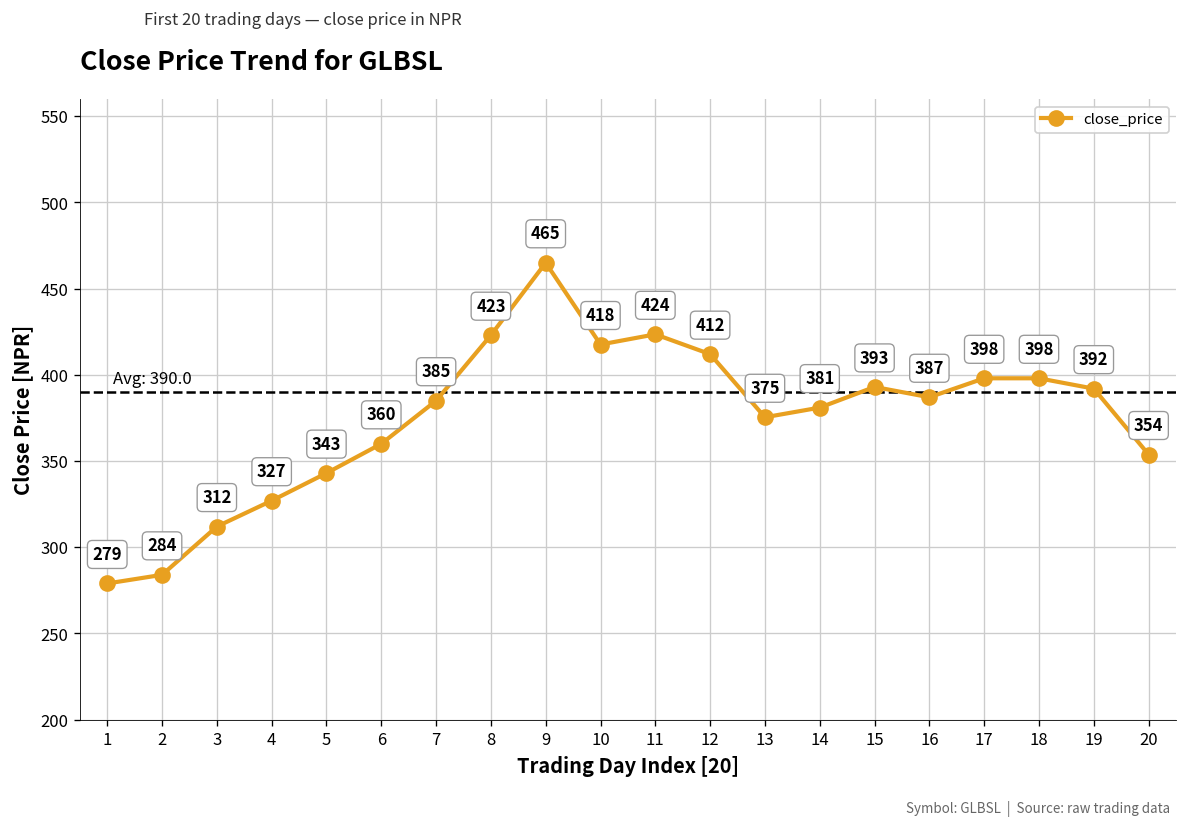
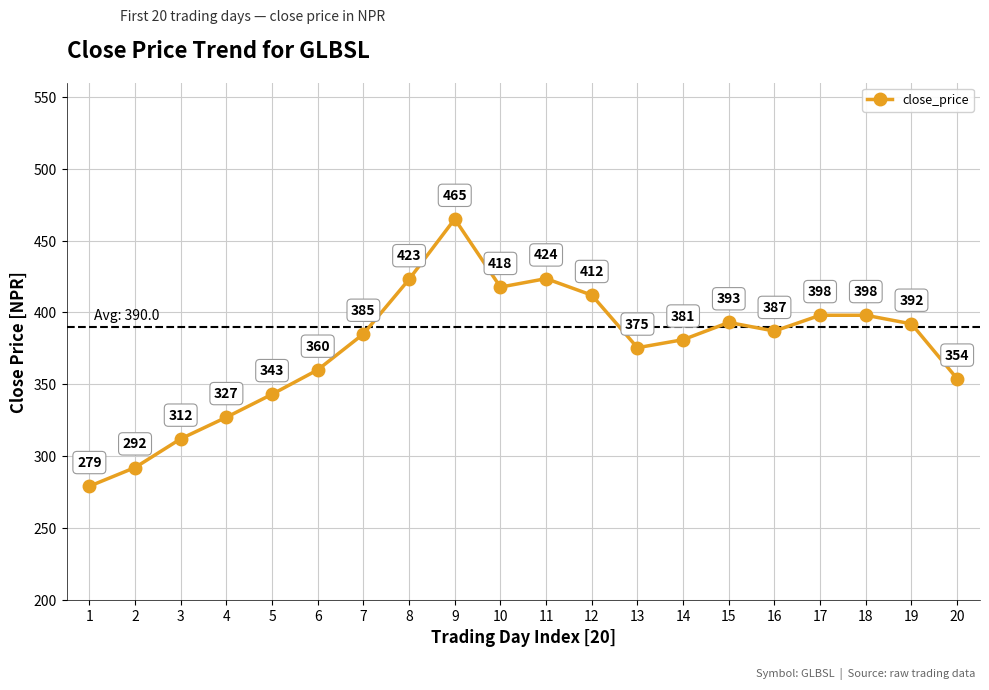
2: 284 -> 292
